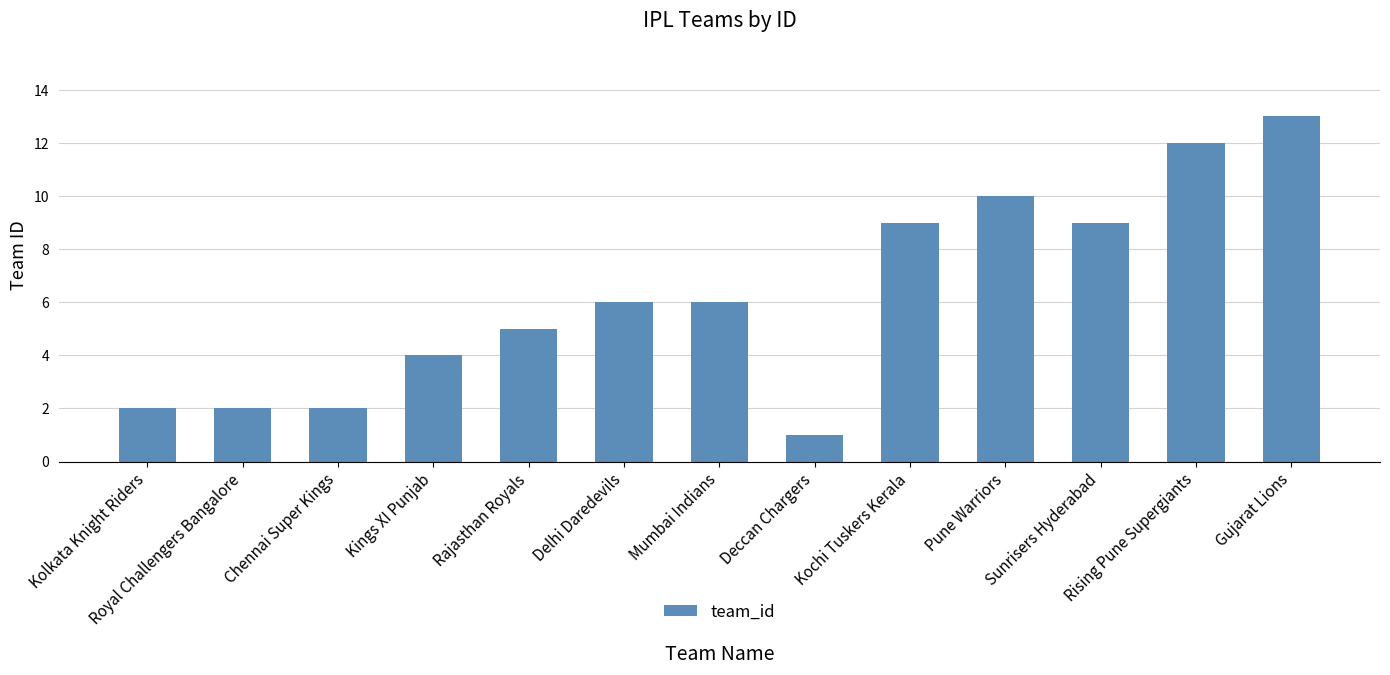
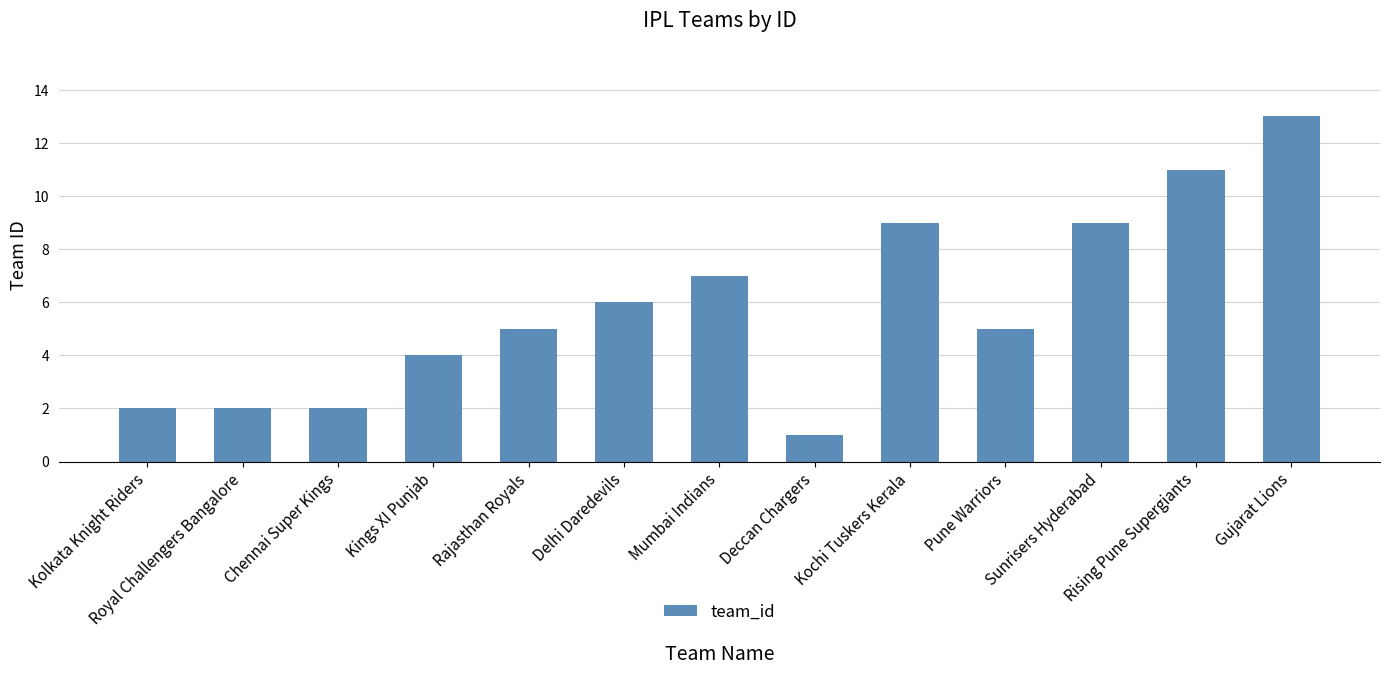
Mumbai Indians: 6 -> 7
Pune Warriors: 10 -> 5
Rising Pune Supergiants: 12 -> 11
